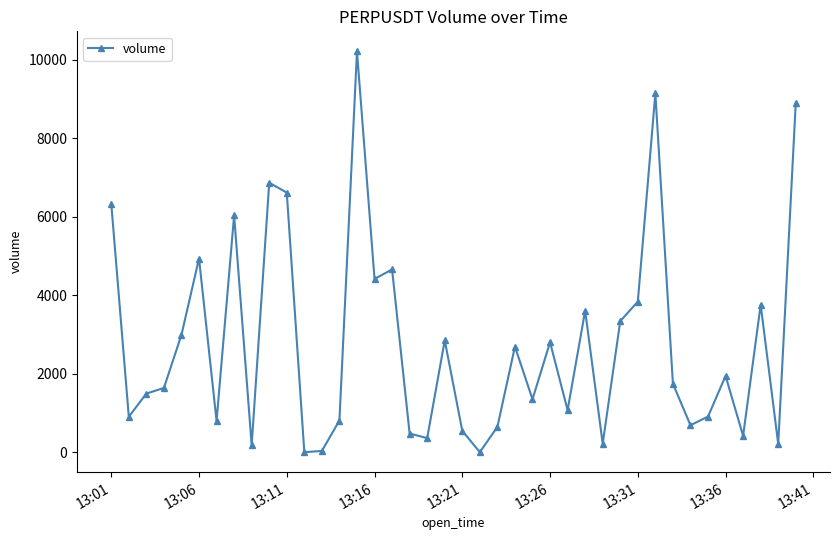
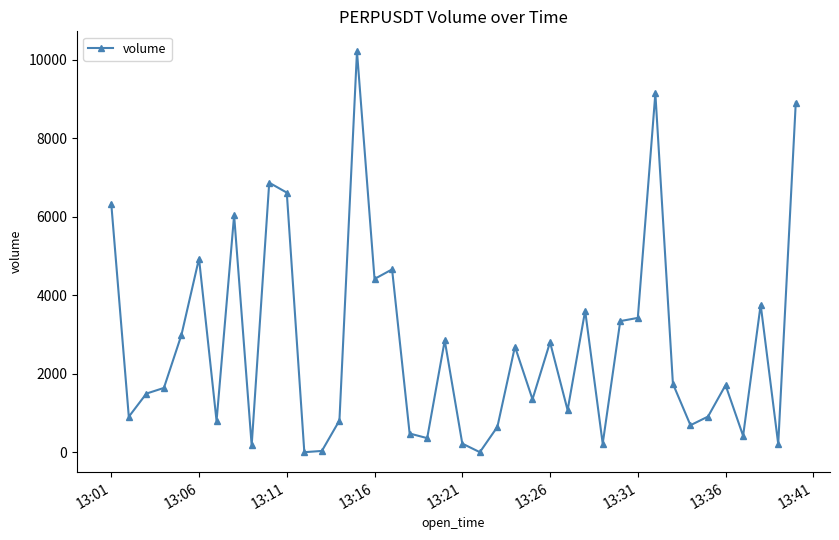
13:21: 500 -> 200
13:31: 3800 -> 3400
13:36: 1900 -> 1700
